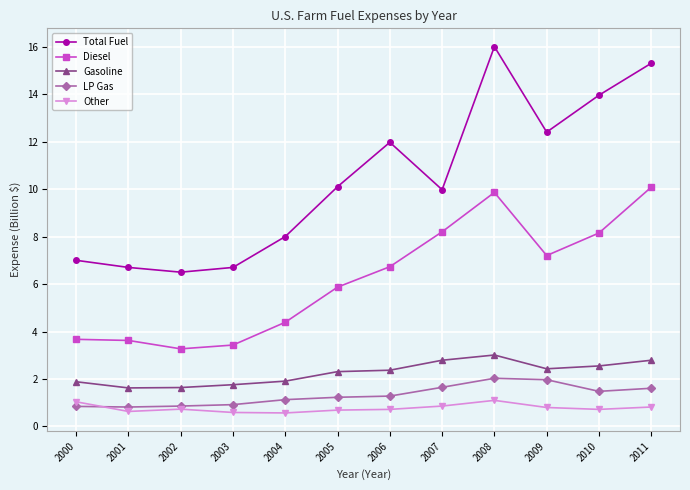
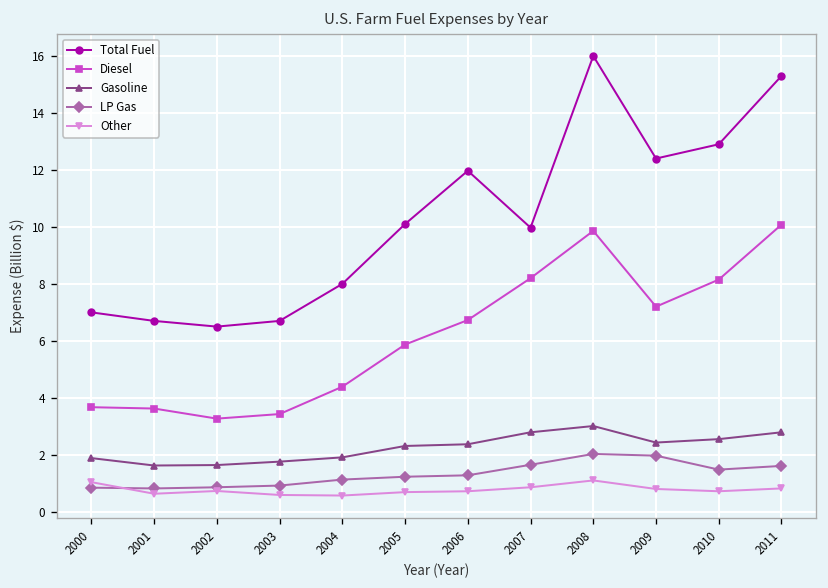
Total Fuel, 2010: 14.0 -> 12.9
